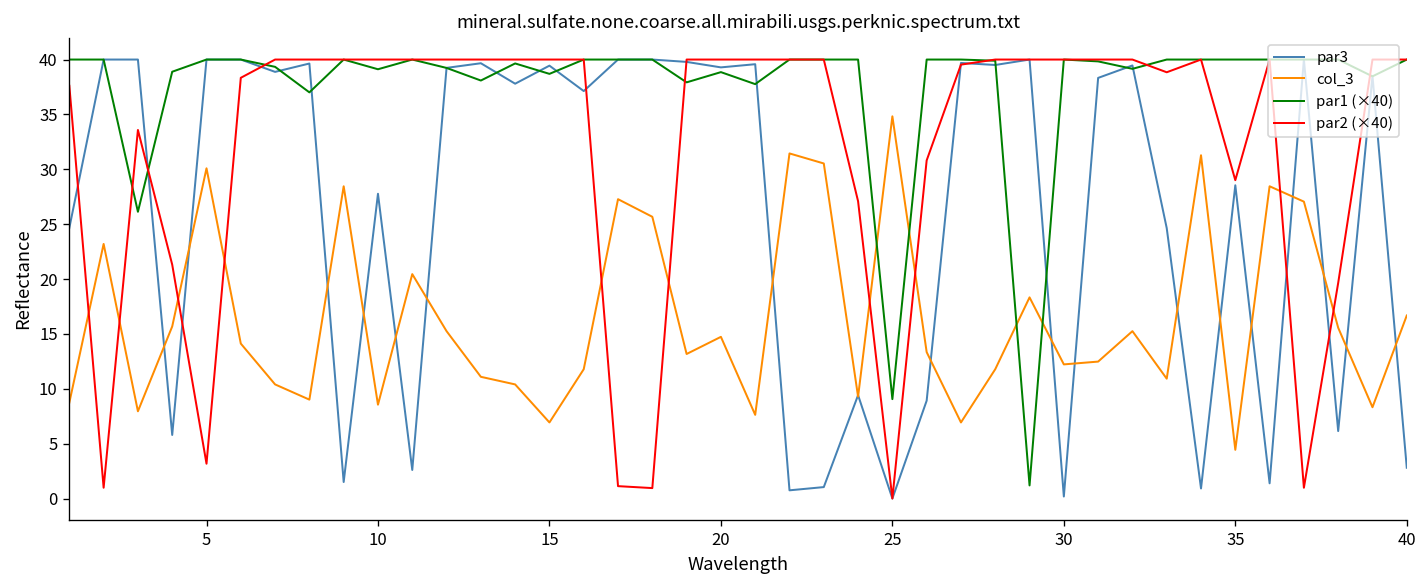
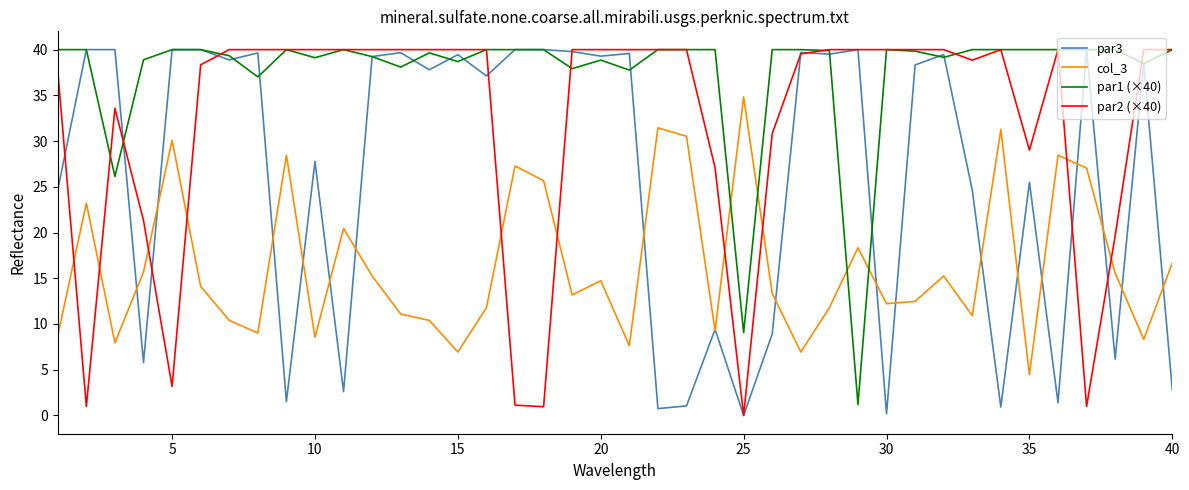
par3, 35: 29 -> 25
